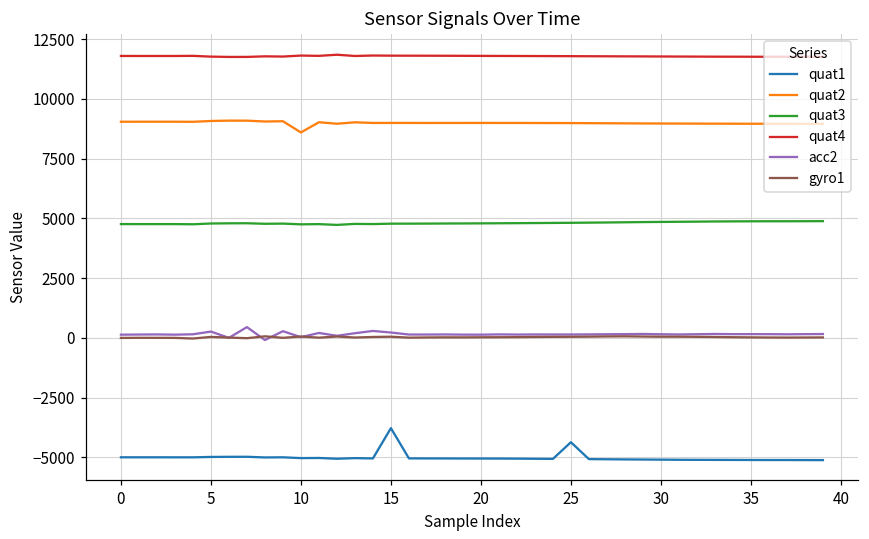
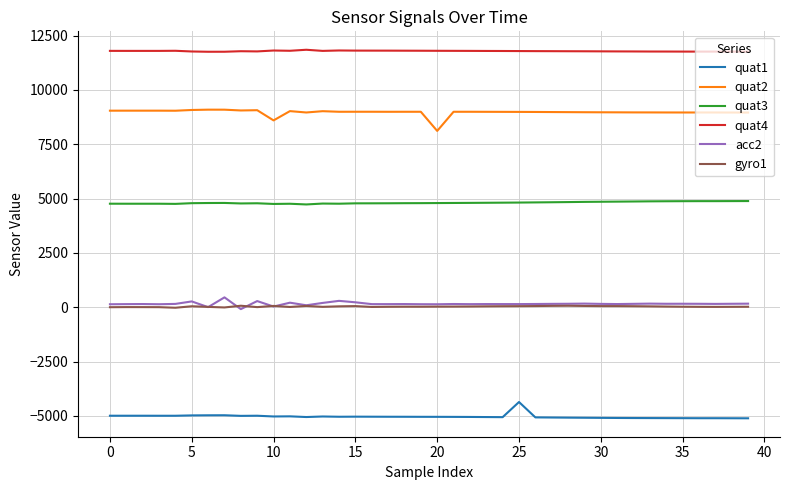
quat1, 15: -3800 -> -5000
quat2, 20: 9000 -> 8100
